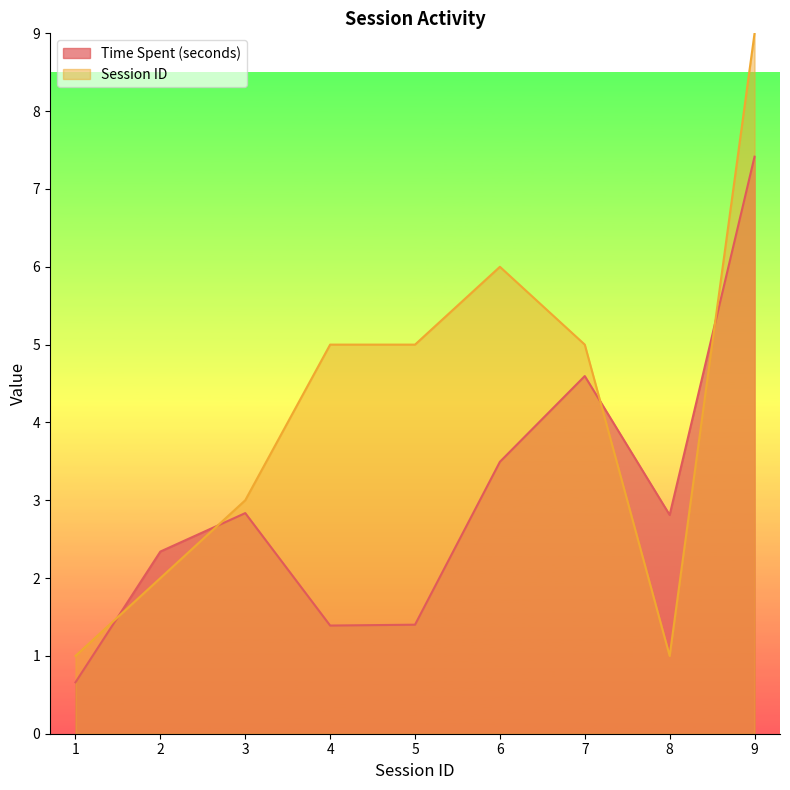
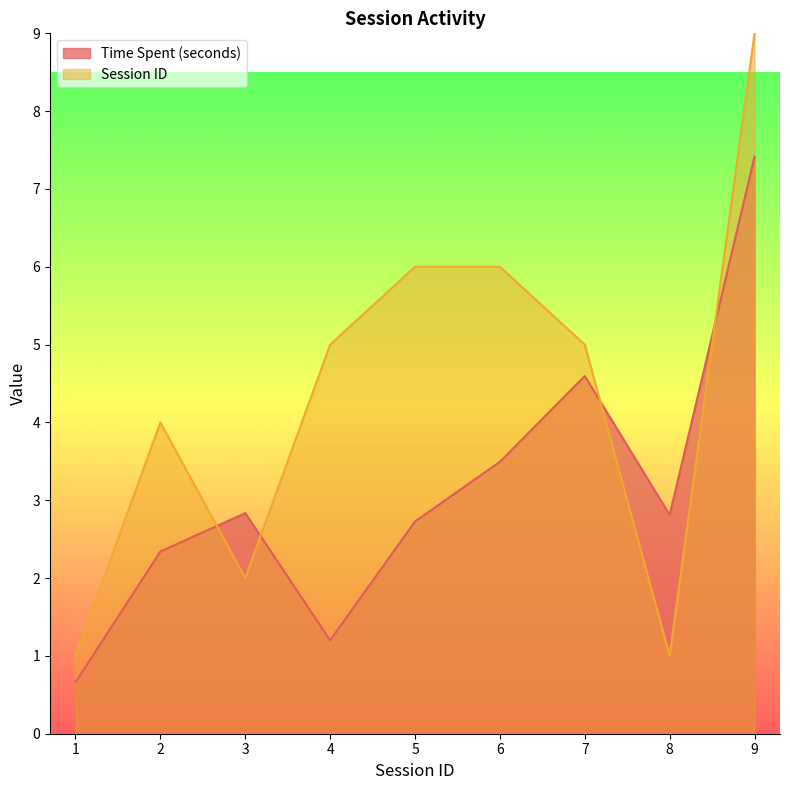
Session ID, 2: 2 -> 4
Session ID, 3: 3 -> 2
Time Spent (seconds), 4: 1.4 -> 1.2
Time Spent (seconds), 5: 1.4 -> 2.7
Session ID, 5: 5 -> 6
